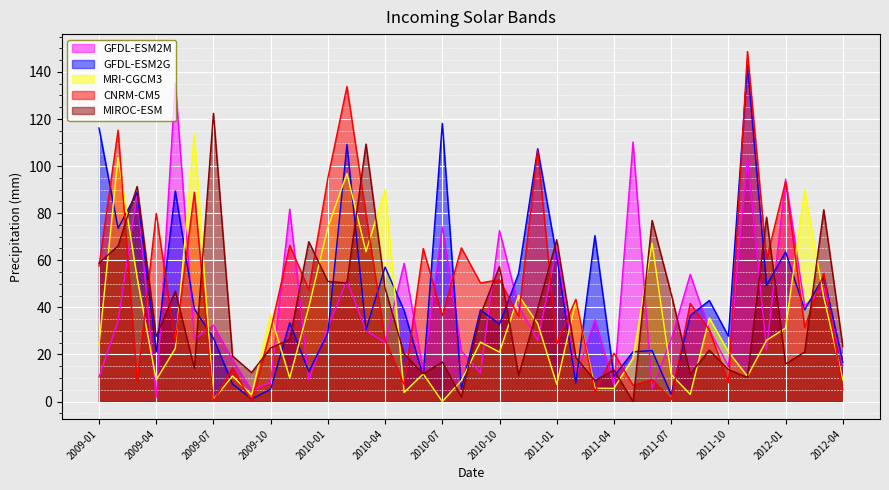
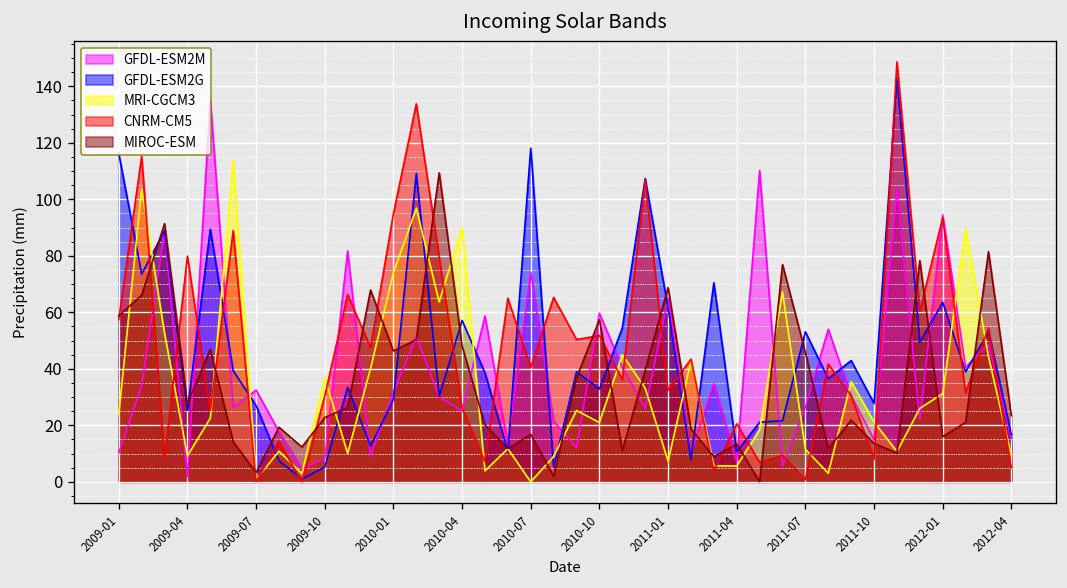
GFDL-ESM2G, 2009-04: 21 -> 25
MIROC-ESM, 2009-07: 122 -> 3
MIROC-ESM, 2010-01: 51 -> 46
CNRM-CM5, 2010-07: 36 -> 41
GFDL-ESM2M, 2010-10: 73 -> 60
CNRM-CM5, 2011-01: 25 -> 32
GFDL-ESM2G, 2011-07: 3 -> 53
